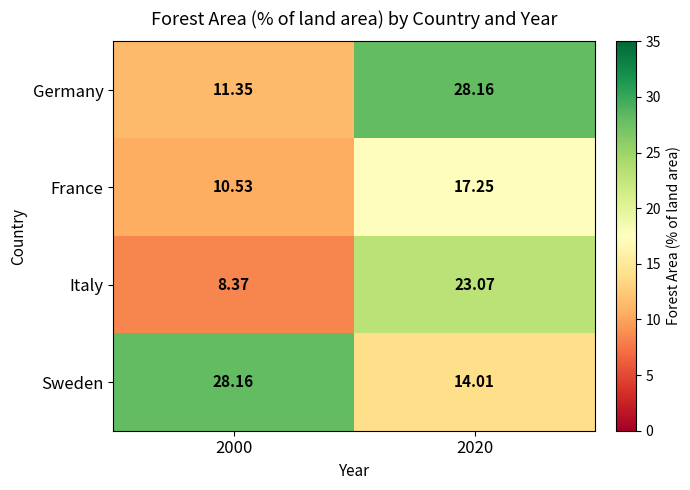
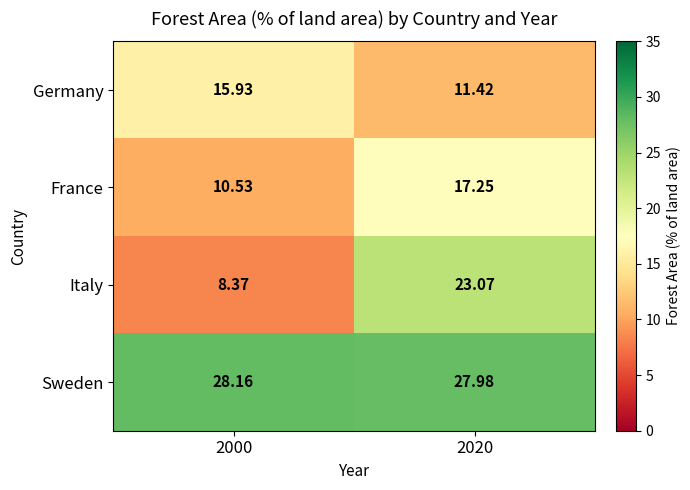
Germany, 2000: 11.35 -> 15.93
Germany, 2020: 28.16 -> 11.42
Sweden, 2020: 14.01 -> 27.98
